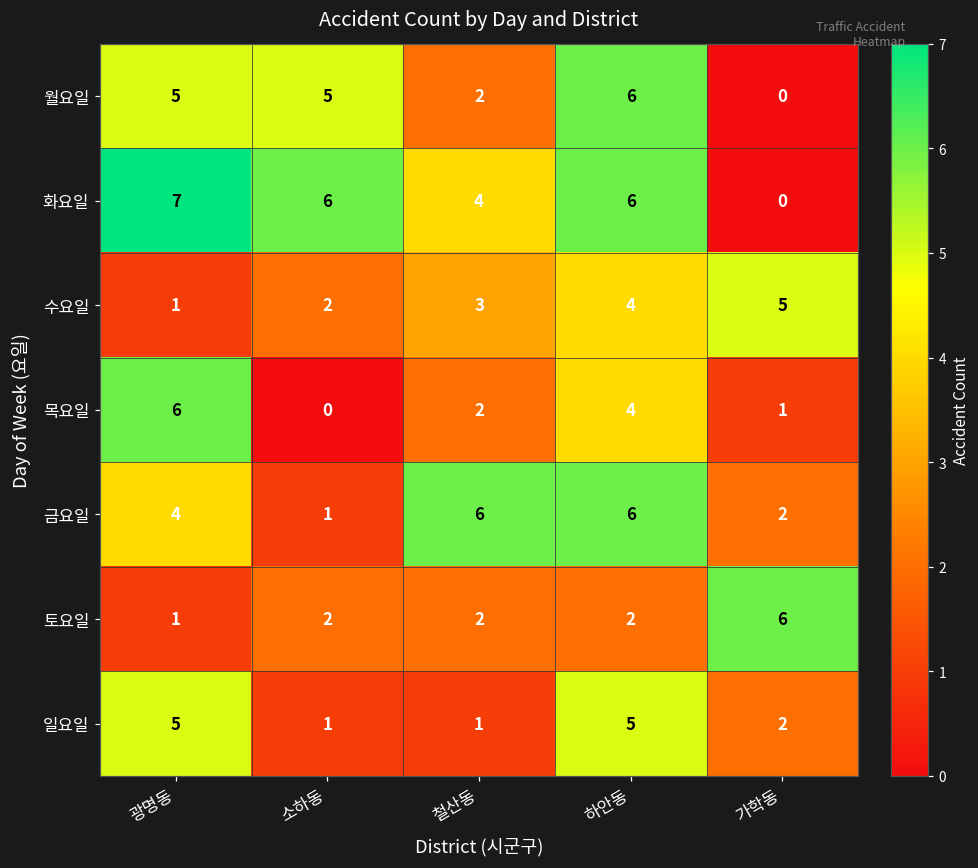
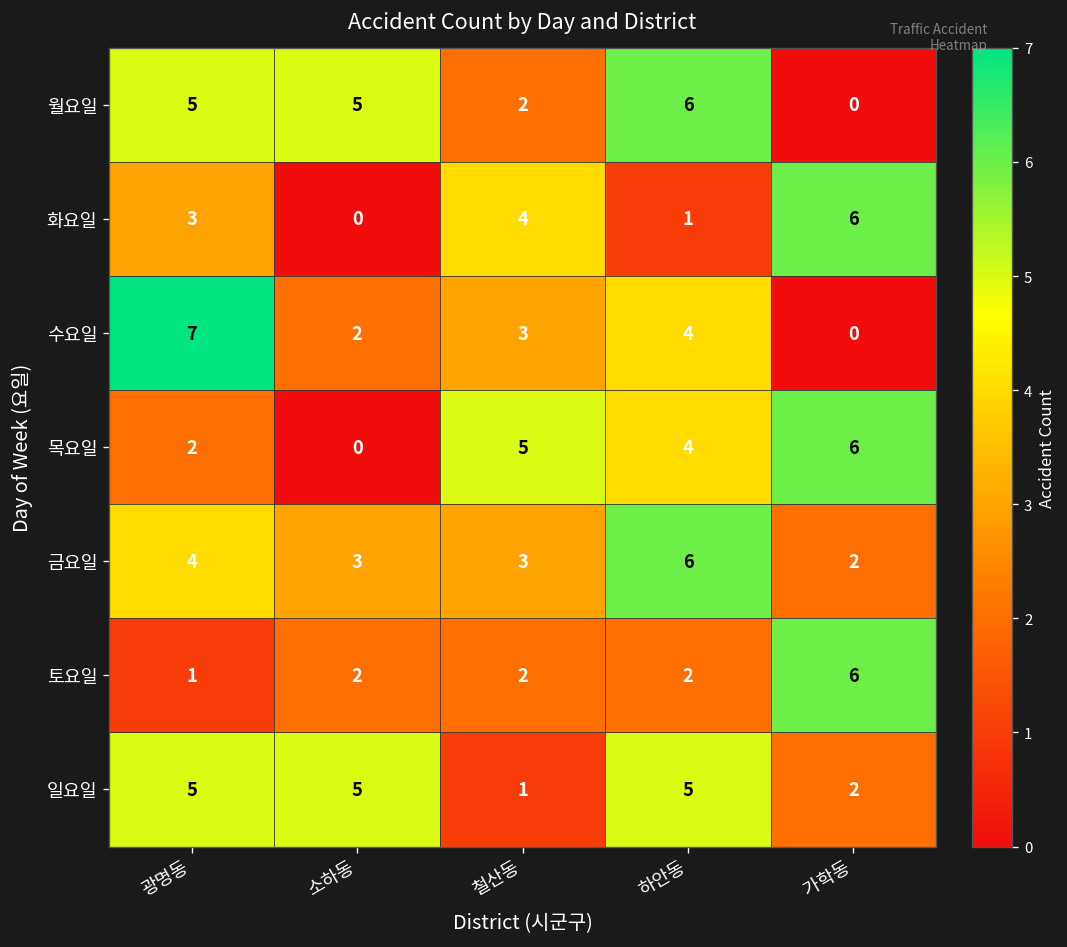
화요일, 광명동: 7 -> 3
화요일, 소하동: 6 -> 0
화요일, 하안동: 6 -> 1
화요일, 가학동: 0 -> 6
수요일, 광명동: 1 -> 7
수요일, 가학동: 5 -> 0
목요일, 광명동: 6 -> 2
목요일, 철산동: 2 -> 5
목요일, 가학동: 1 -> 6
금요일, 소하동: 1 -> 3
금요일, 철산동: 6 -> 3
일요일, 소하동: 1 -> 5
